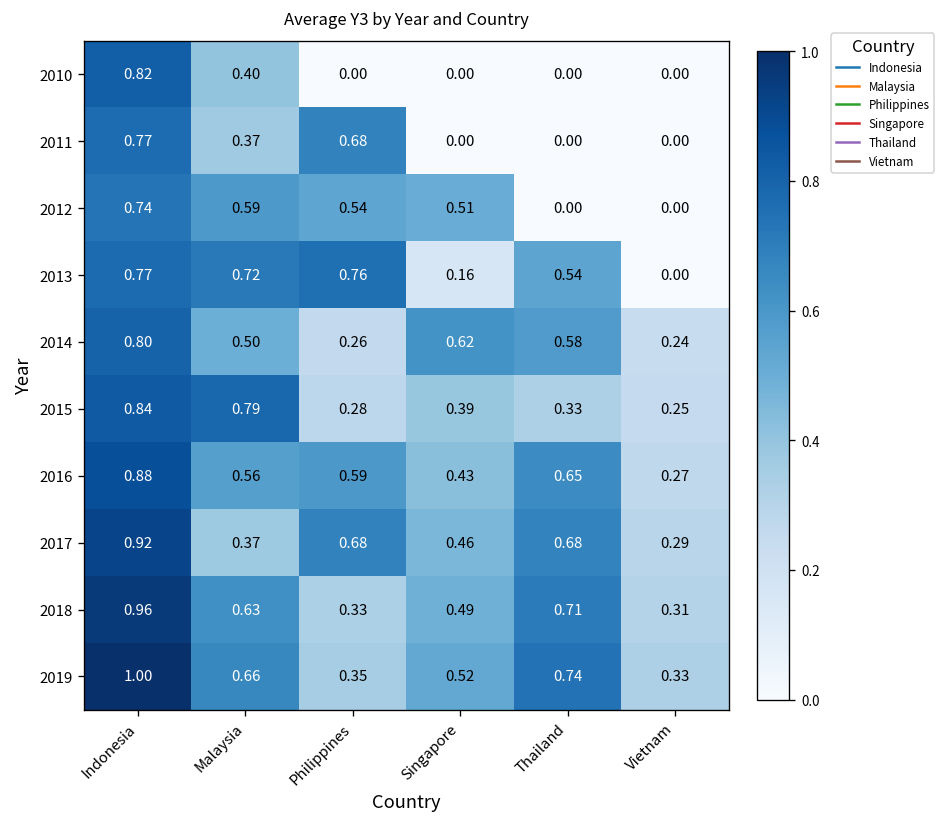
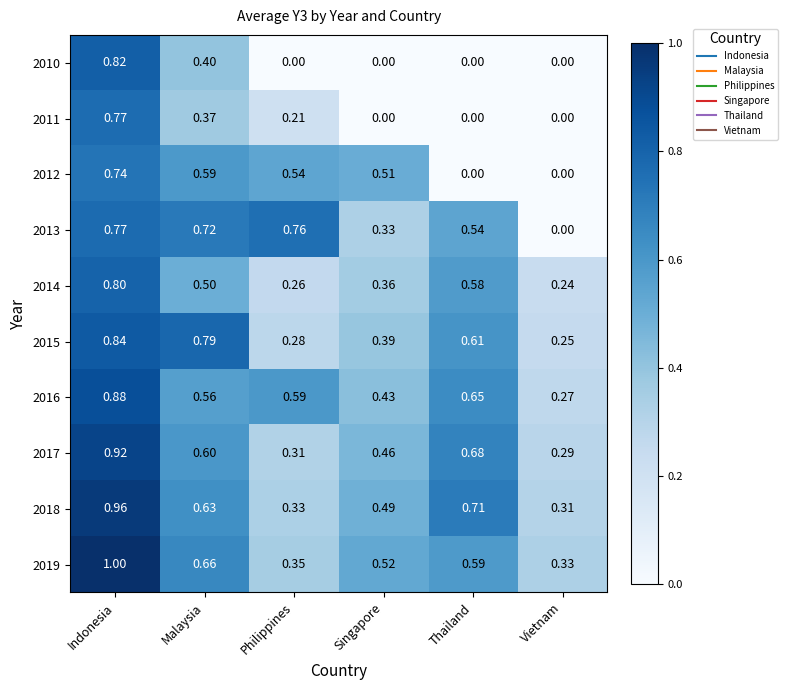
2011, Philippines: 0.68 -> 0.21
2013, Singapore: 0.16 -> 0.33
2014, Singapore: 0.62 -> 0.36
2015, Thailand: 0.33 -> 0.61
2017, Malaysia: 0.37 -> 0.60
2017, Philippines: 0.68 -> 0.31
2019, Thailand: 0.74 -> 0.59
